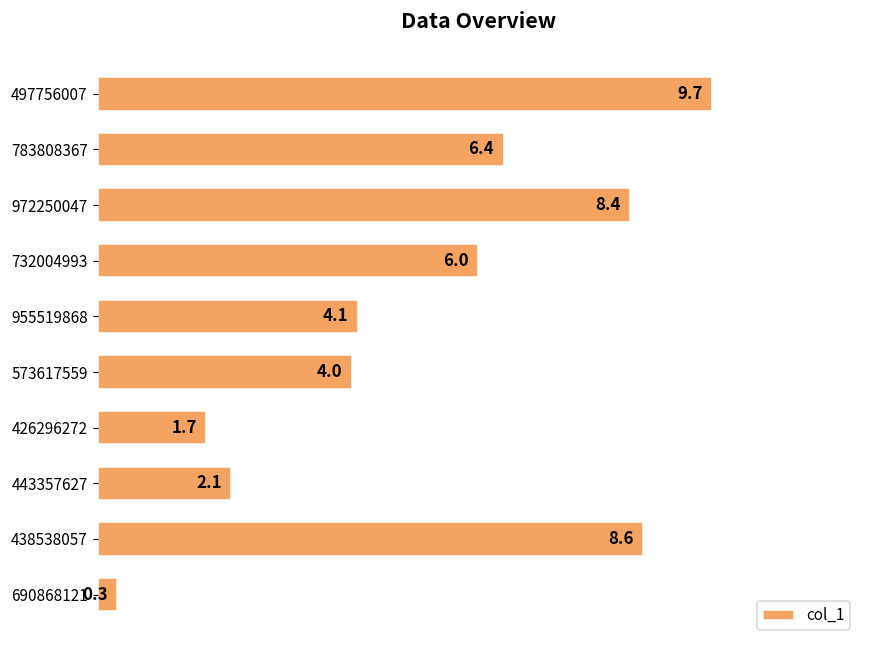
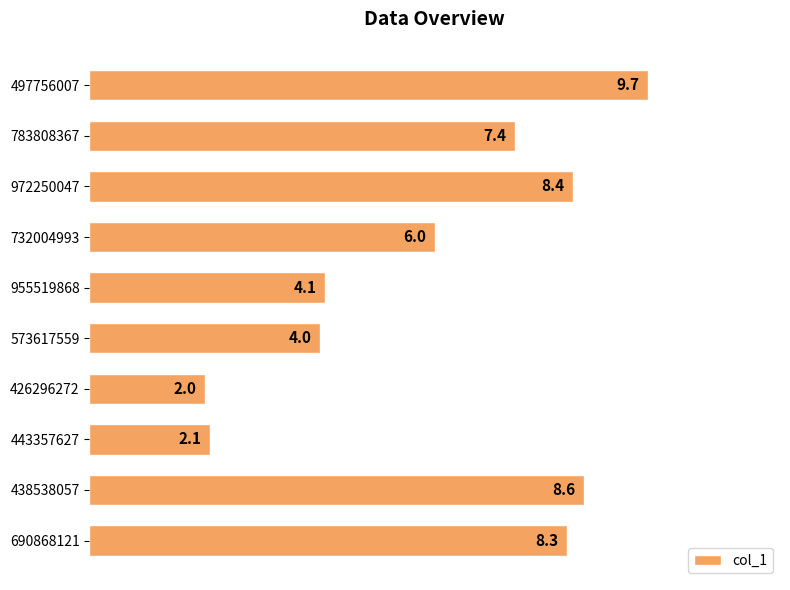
783808367: 6.4 -> 7.4
426296272: 1.7 -> 2.0
690868121: 0.3 -> 8.3
